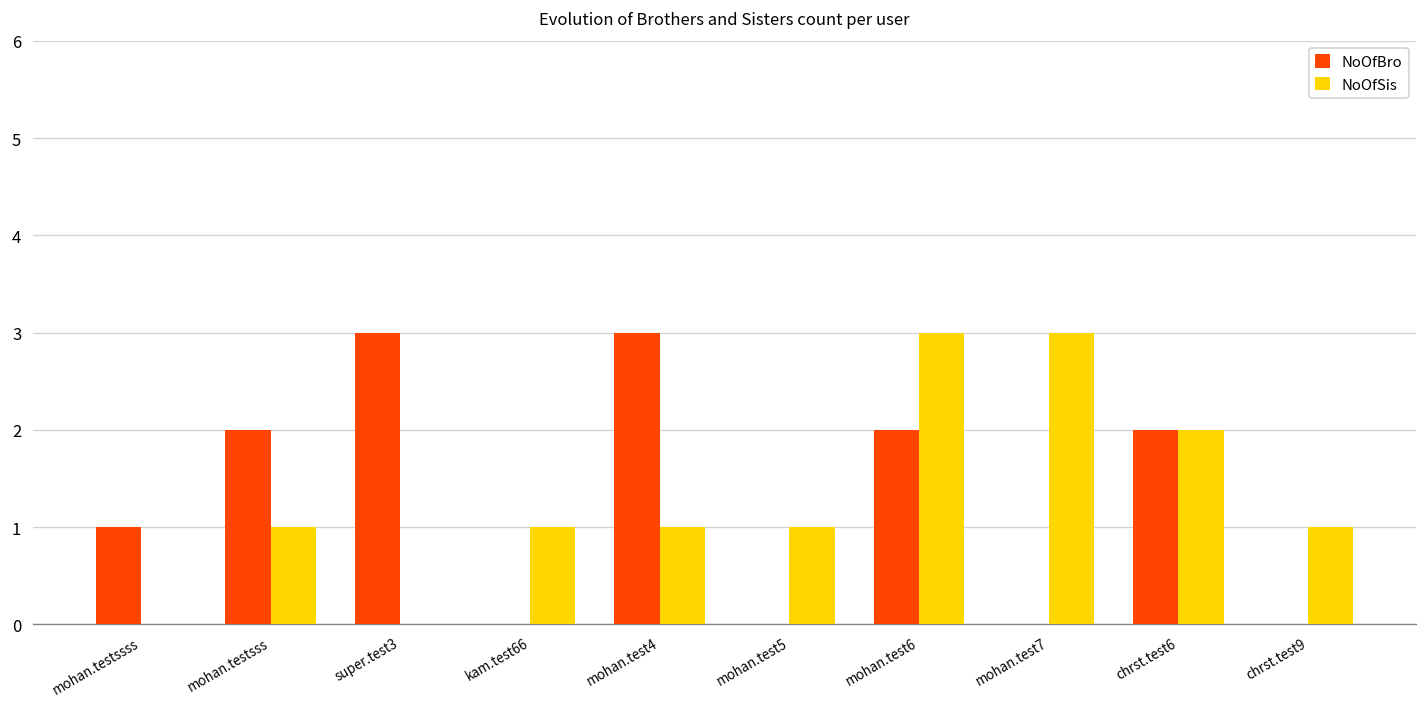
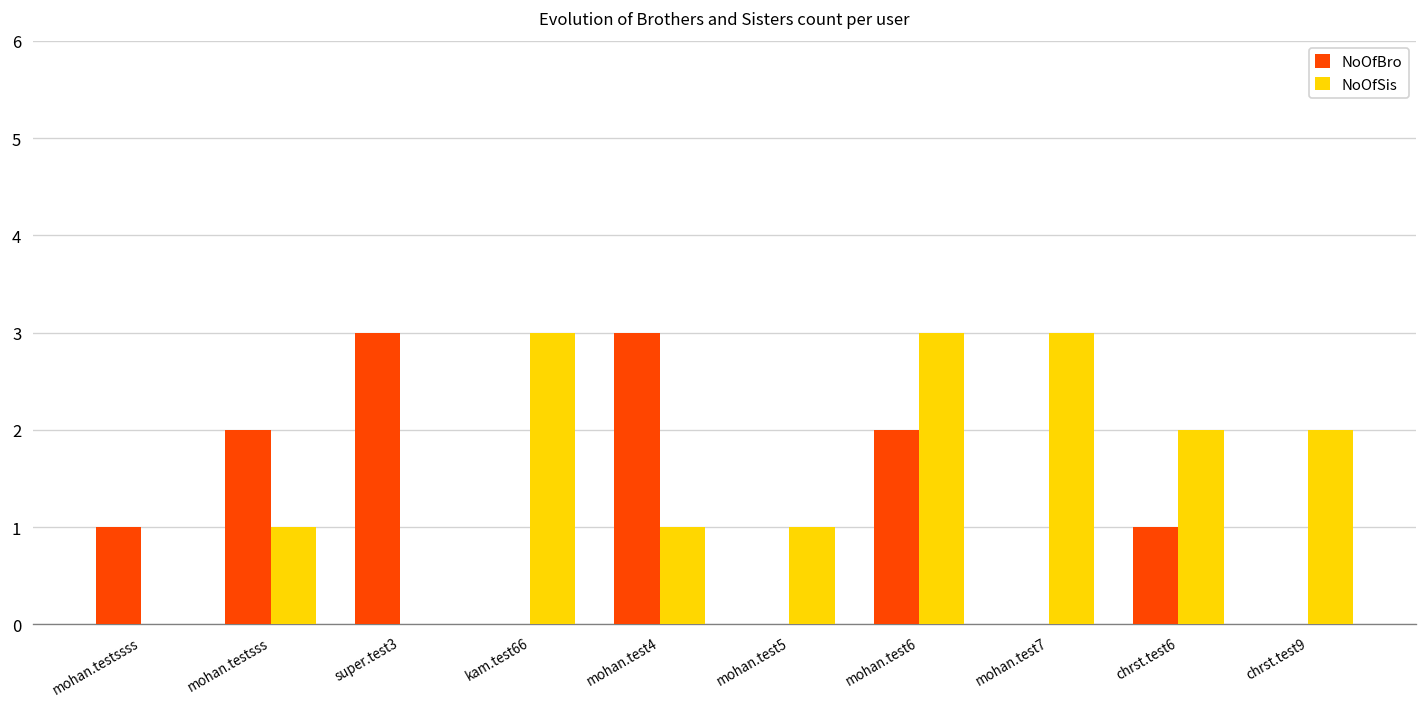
NoOfSis, kam.test66: 1 -> 3
NoOfBro, chrst.test6: 2 -> 1
NoOfSis, chrst.test9: 1 -> 2
